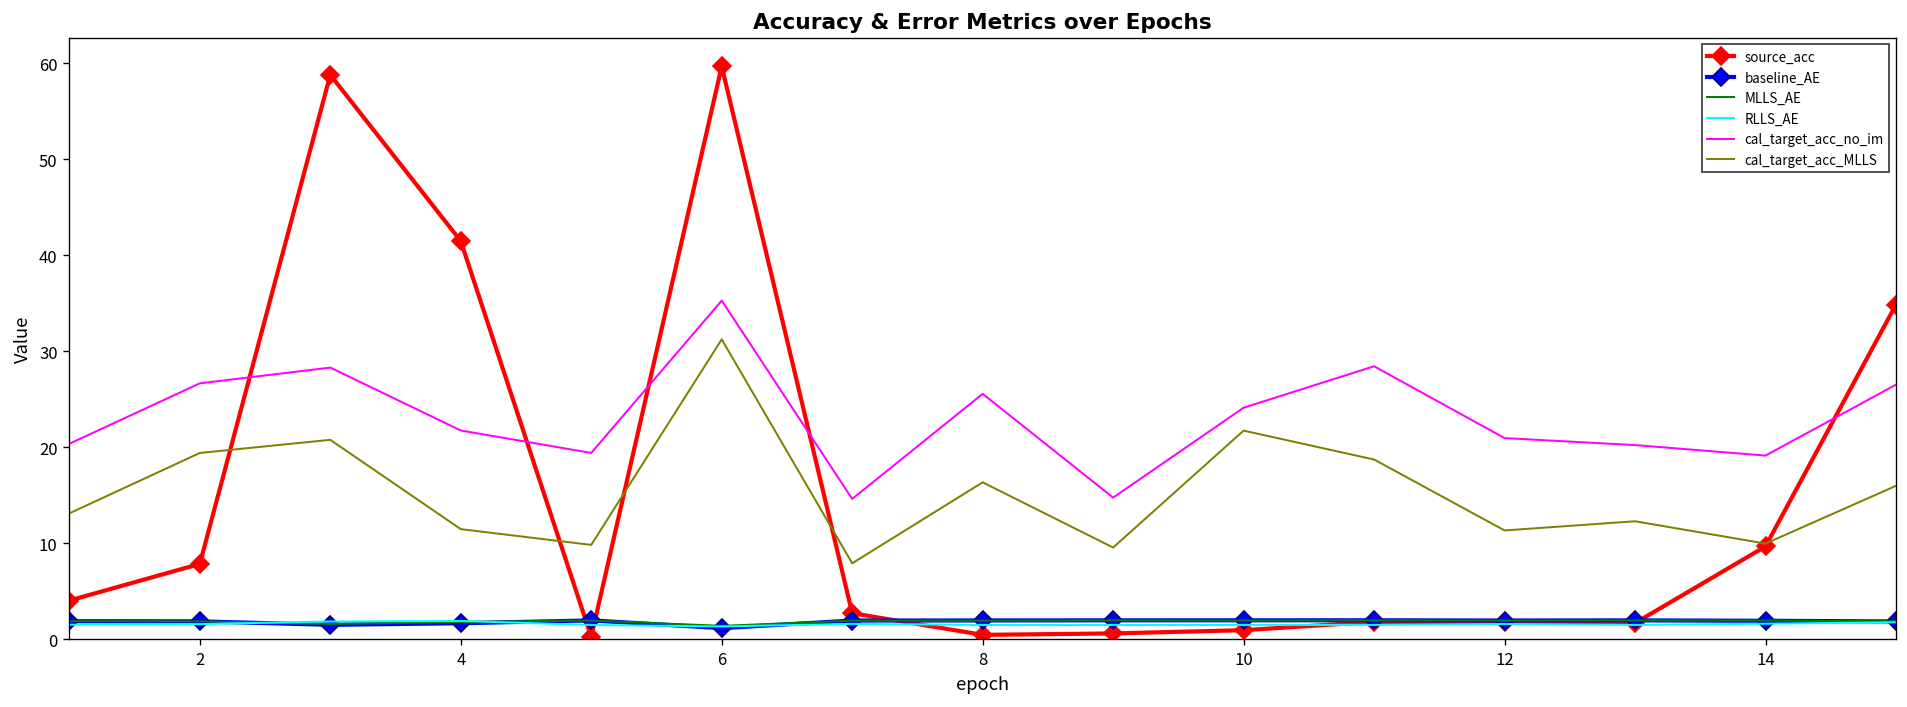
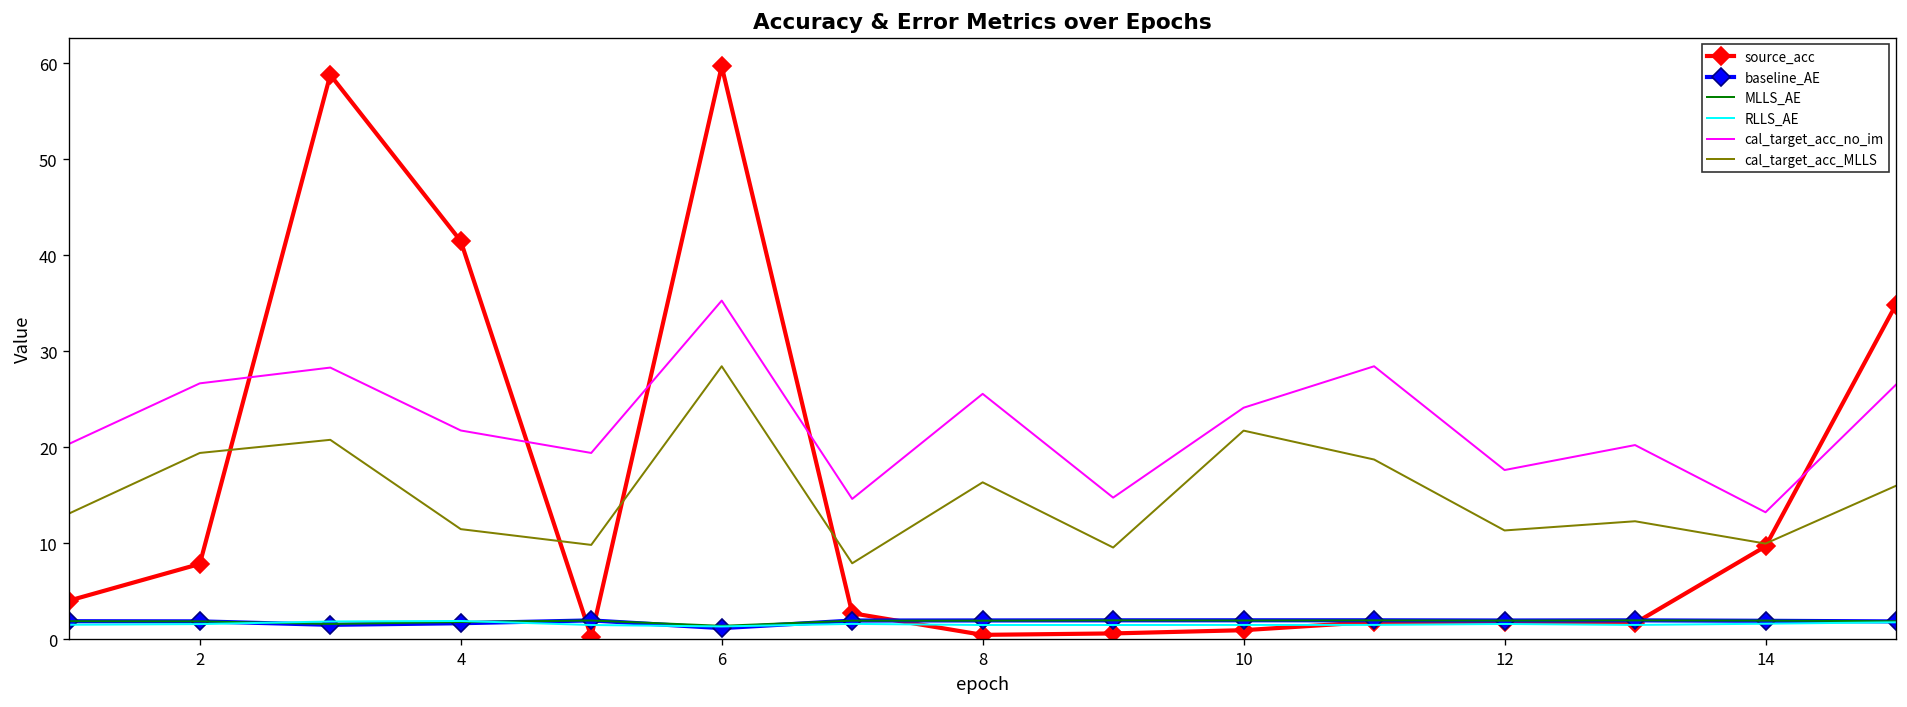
cal_target_acc_MLLS, 6: 31 -> 28
cal_target_acc_no_im, 12: 21 -> 18
cal_target_acc_no_im, 14: 19 -> 13
